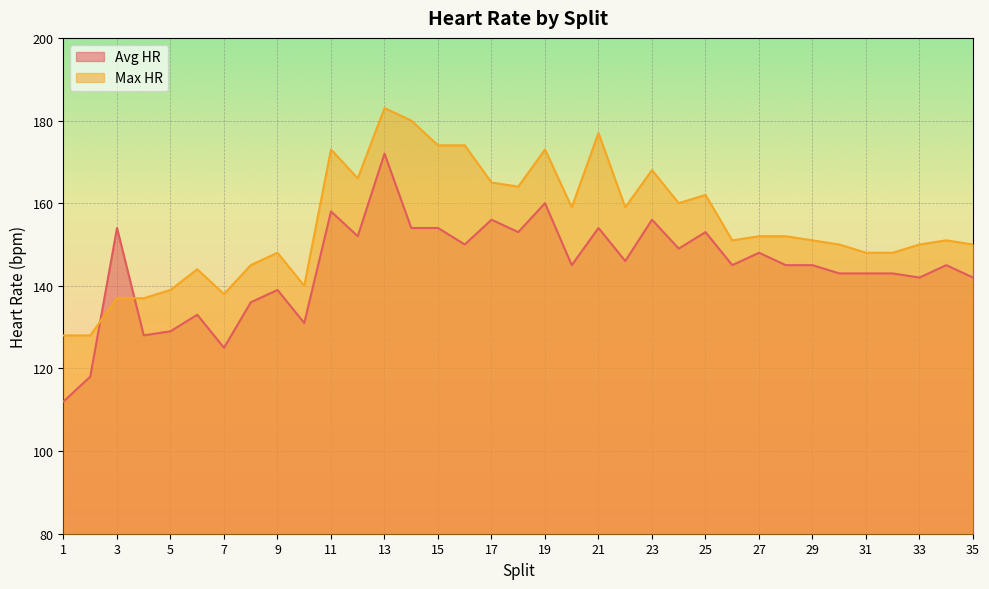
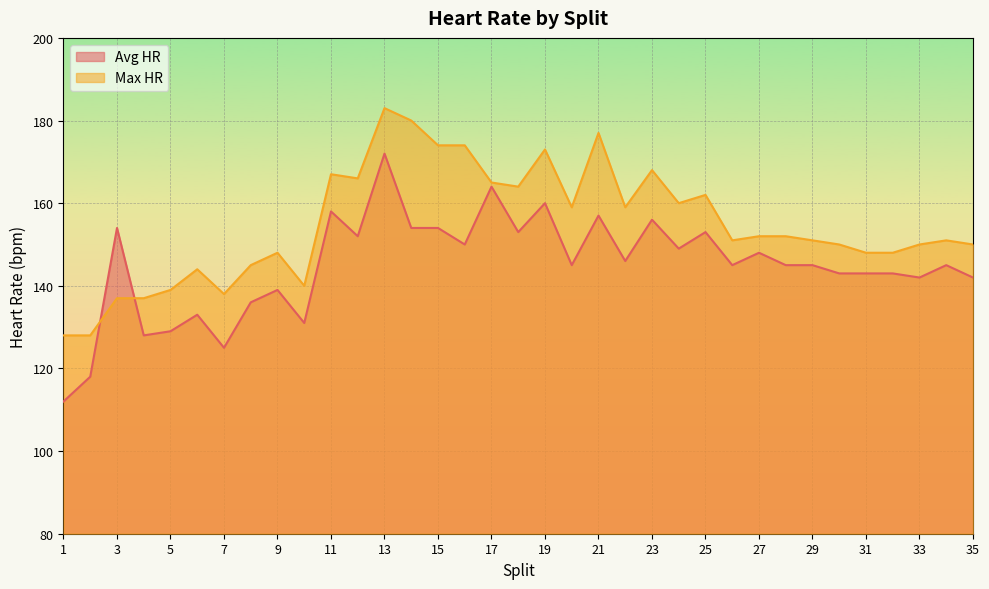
Max HR, 11: 173 -> 167
Avg HR, 17: 156 -> 164
Avg HR, 21: 154 -> 157
